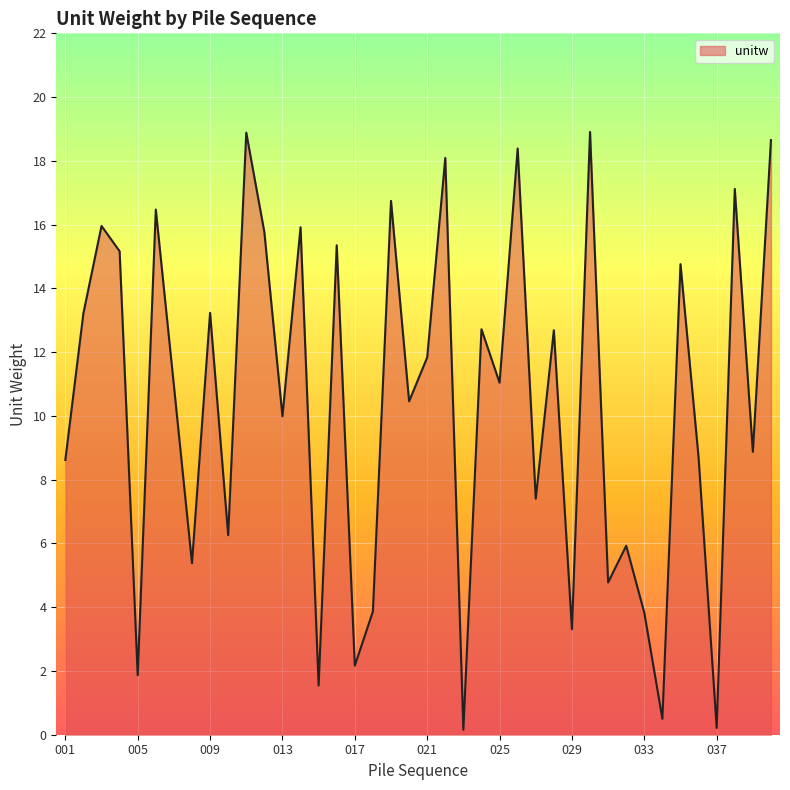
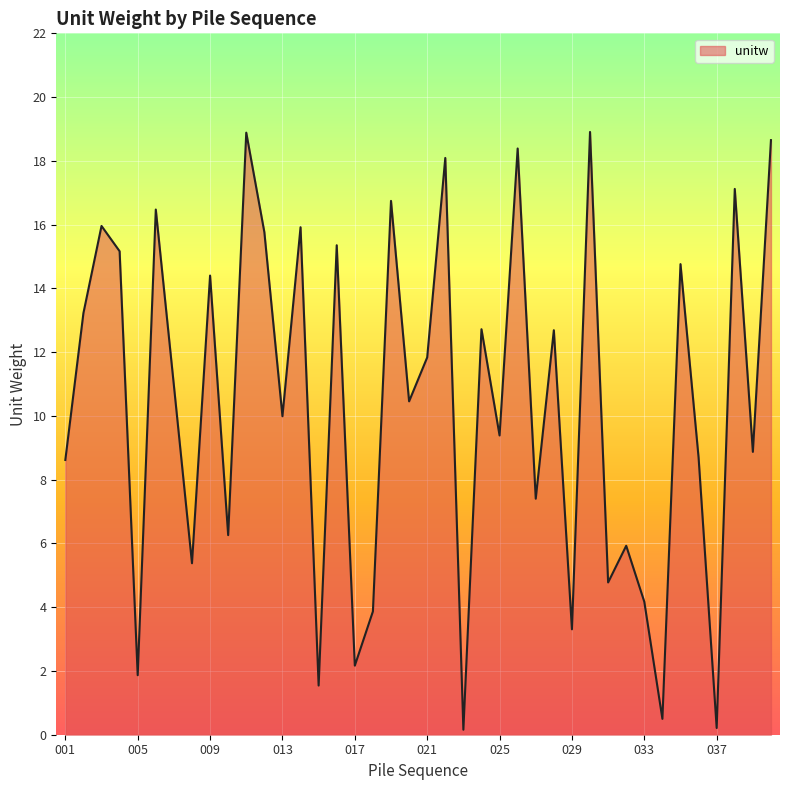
009: 13.2 -> 14.4
025: 11.0 -> 9.4
033: 3.8 -> 4.2
